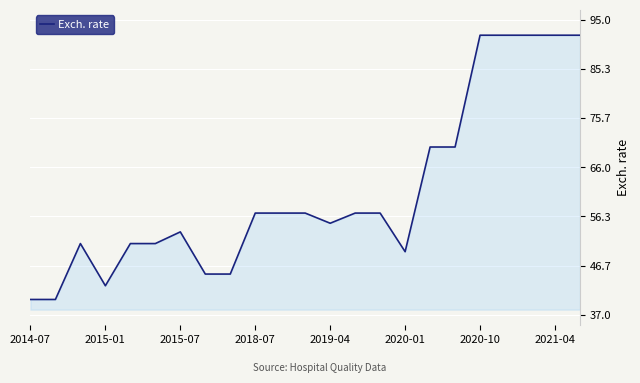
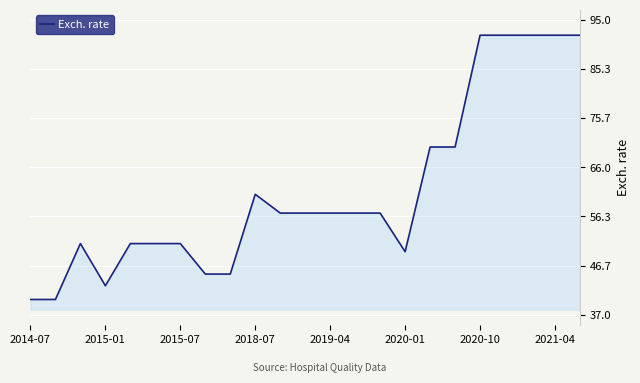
2015-07: 53 -> 51
2018-07: 57 -> 61
2019-04: 55 -> 57
